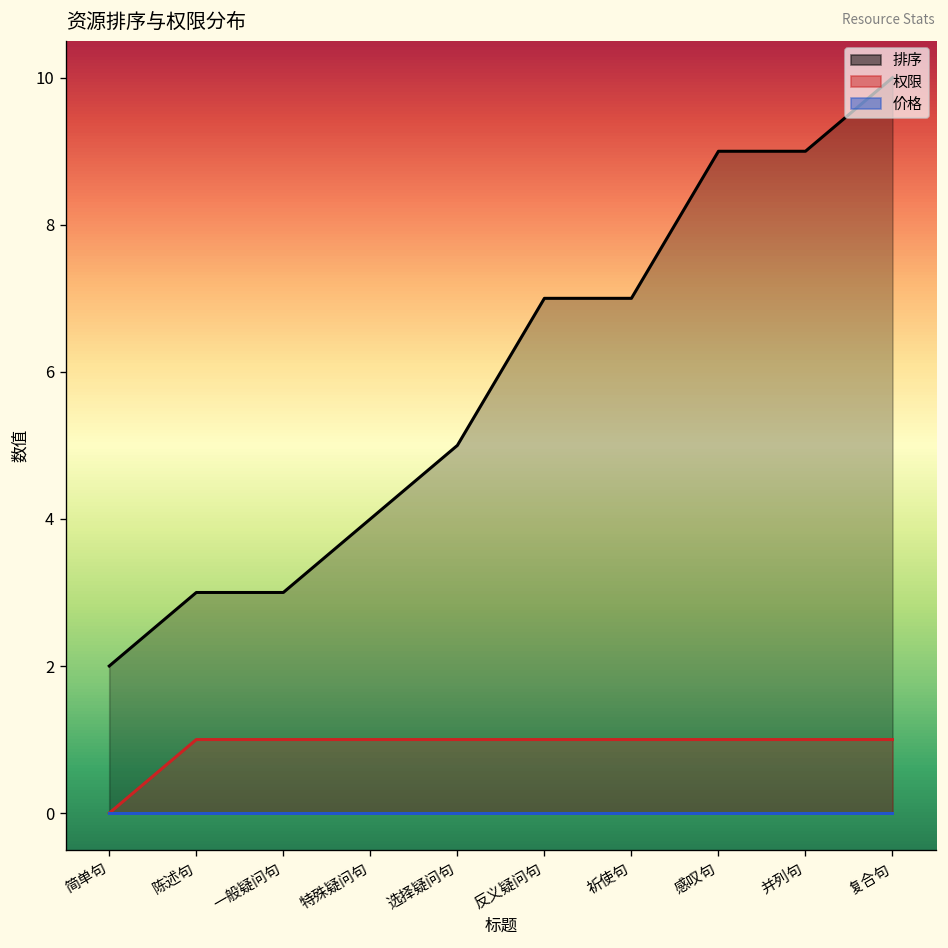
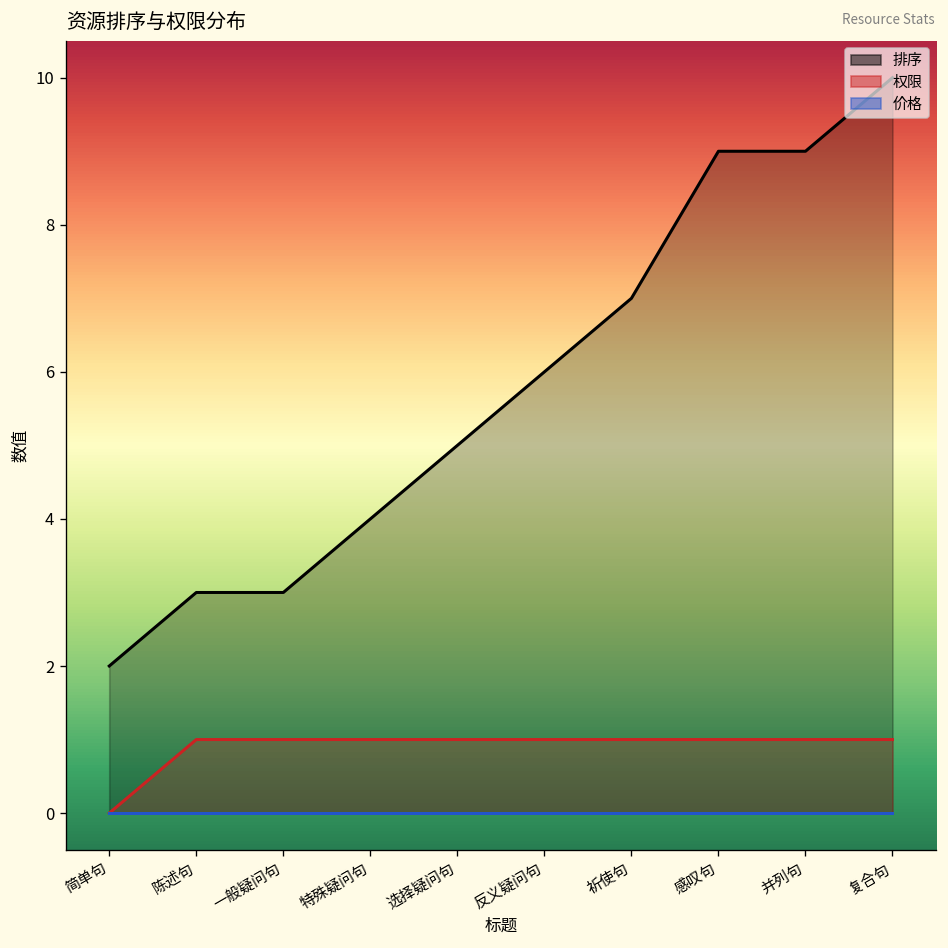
排序, 反义疑问句: 7 -> 6
